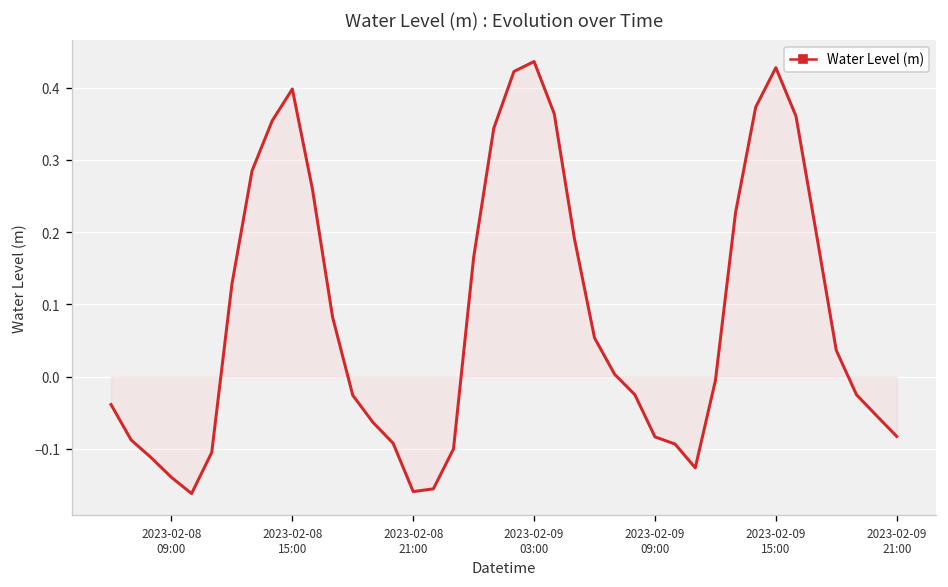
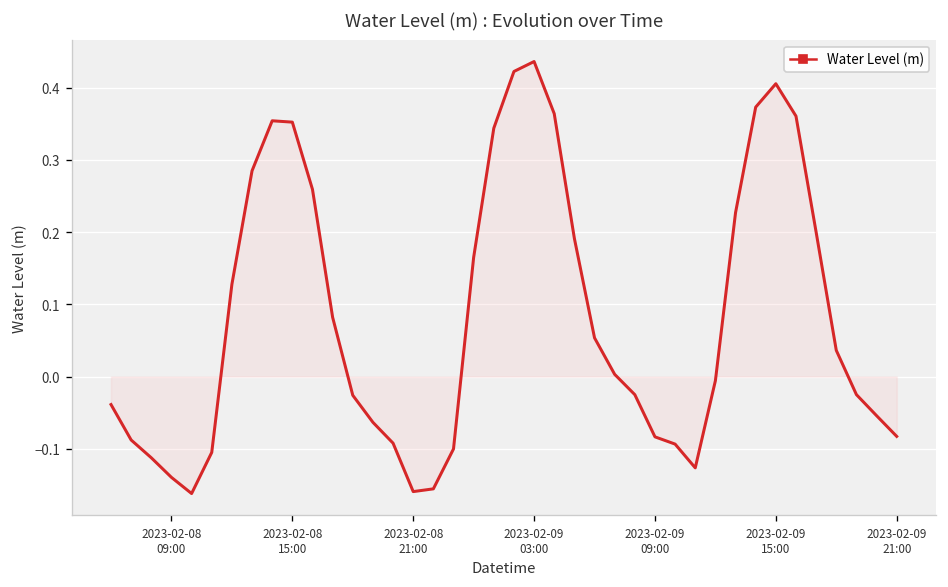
Water Level (m), 2023-02-08 15:00: 0.40 -> 0.35
Water Level (m), 2023-02-09 15:00: 0.43 -> 0.41
